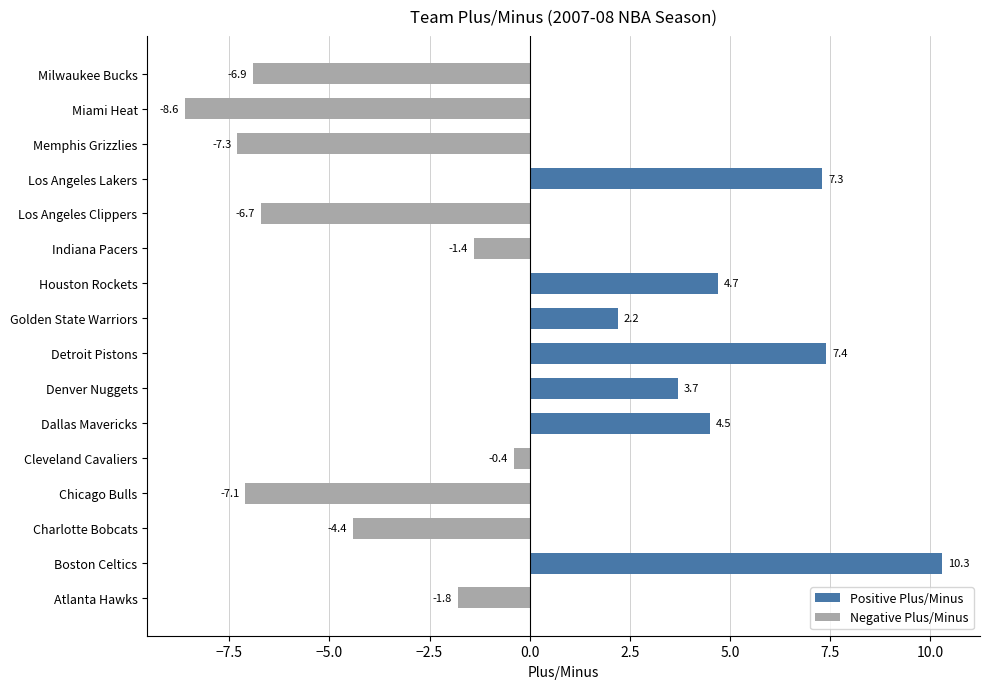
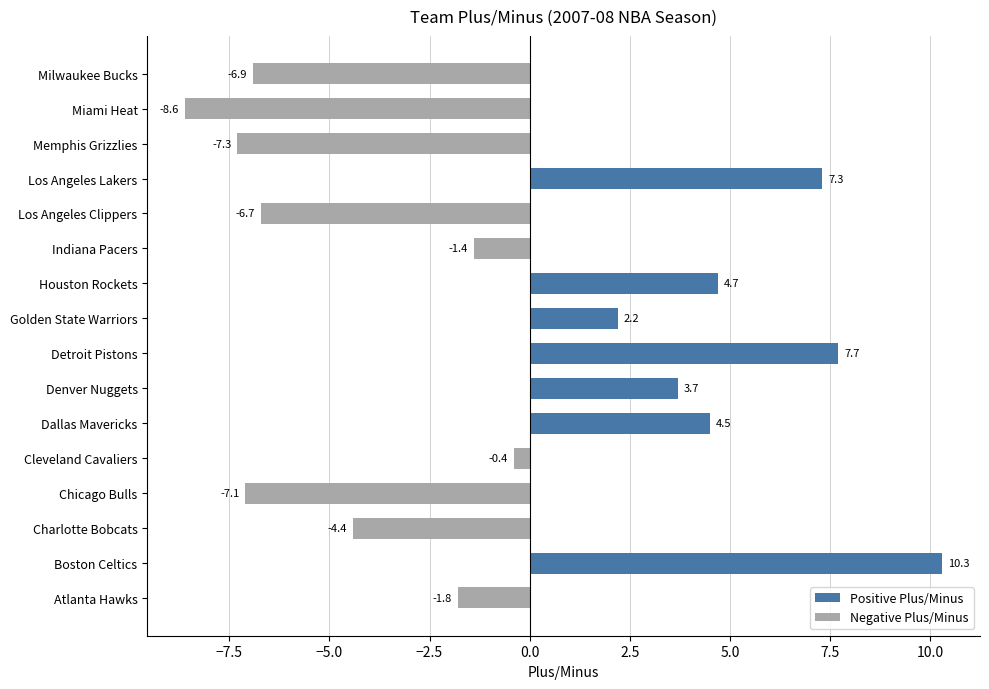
Positive Plus/Minus, Detroit Pistons: 7.4 -> 7.7
